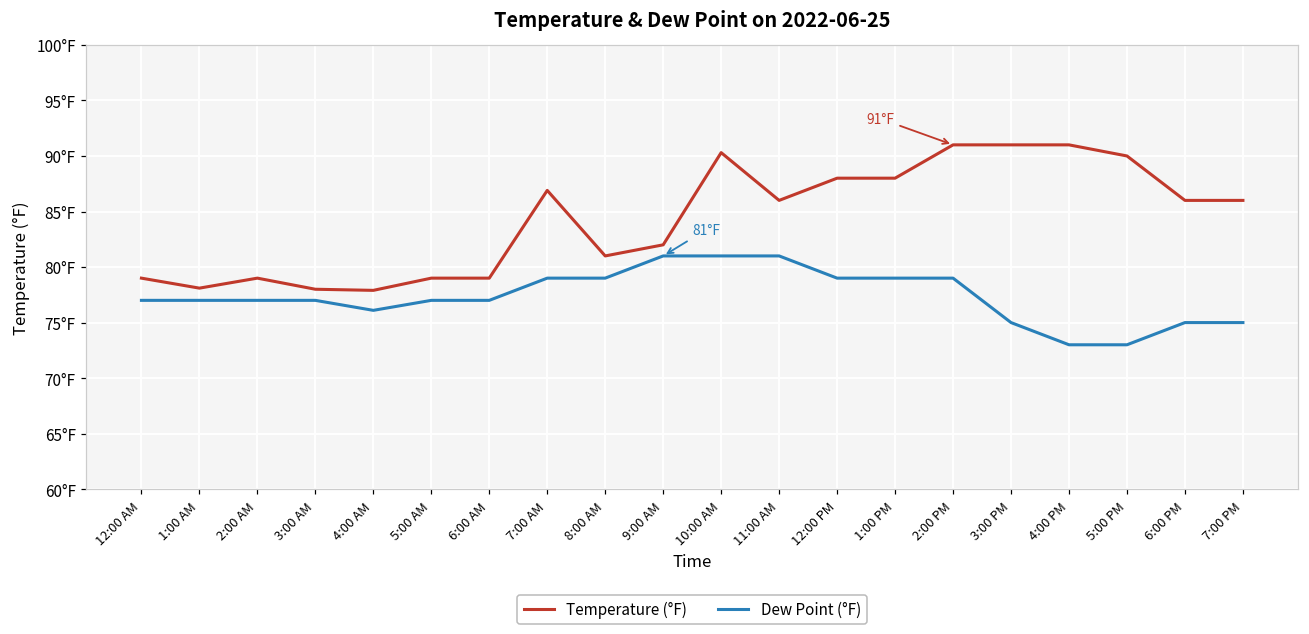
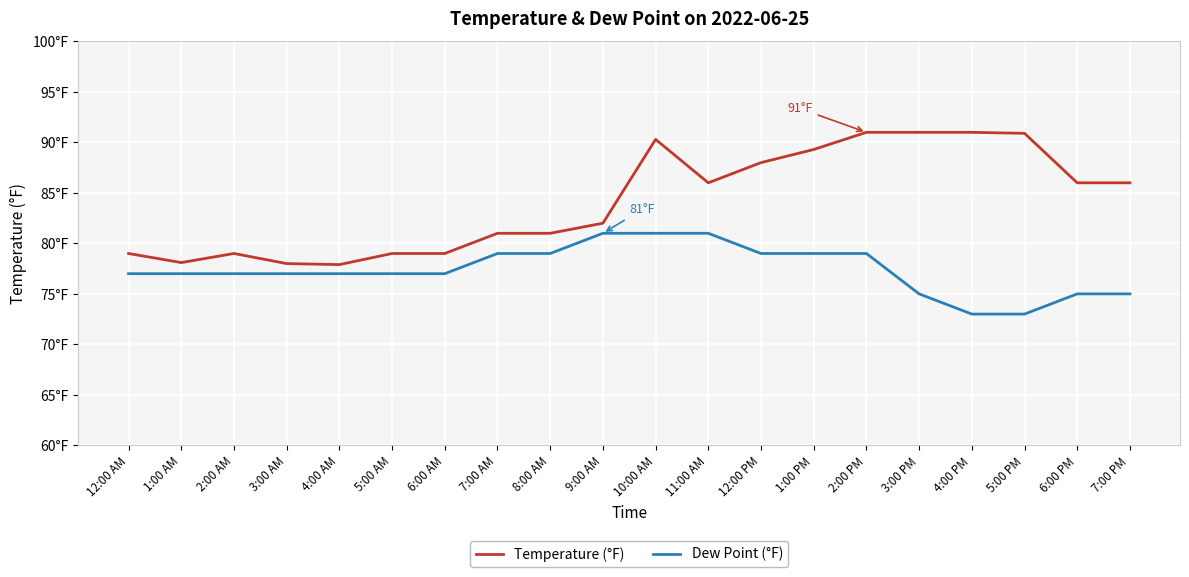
Dew Point (°F), 4:00 AM: 76.1°F -> 77.0°F
Temperature (°F), 7:00 AM: 86.9°F -> 81.0°F
Temperature (°F), 1:00 PM: 88.0°F -> 89.3°F
Temperature (°F), 5:00 PM: 90.0°F -> 90.9°F
